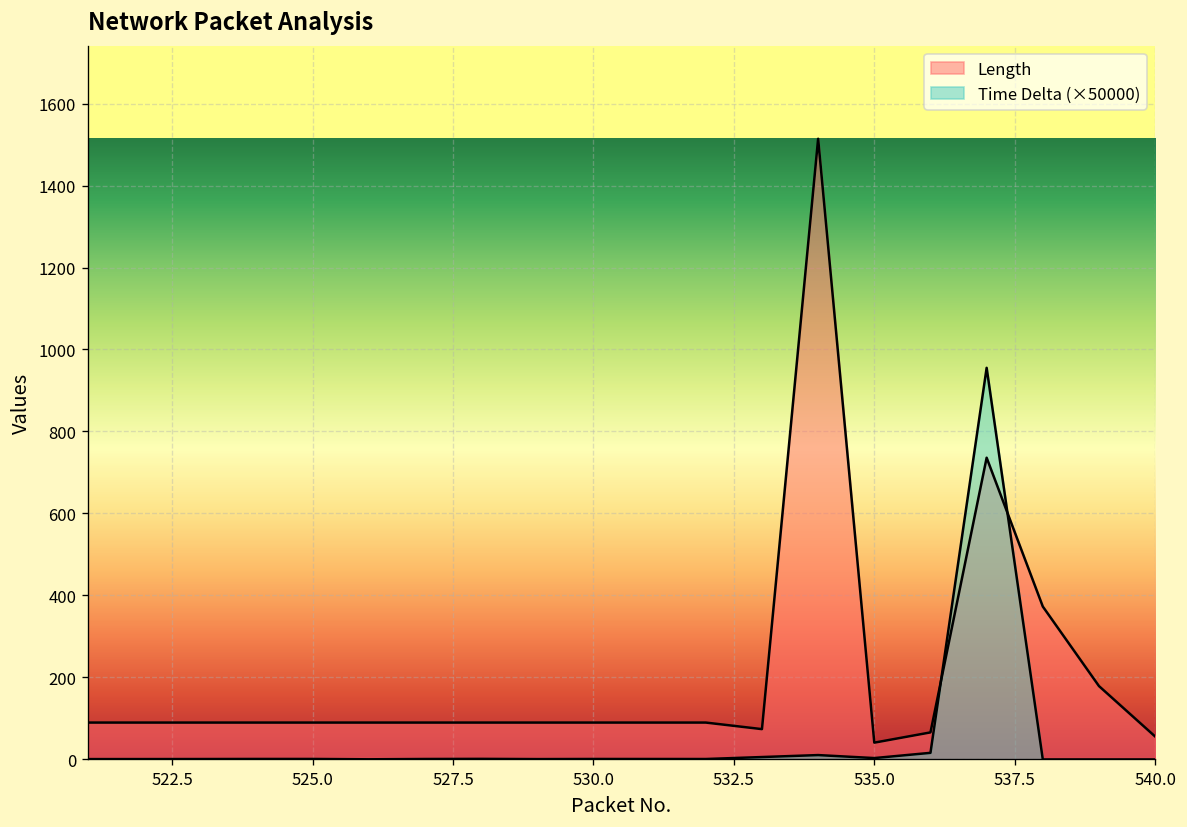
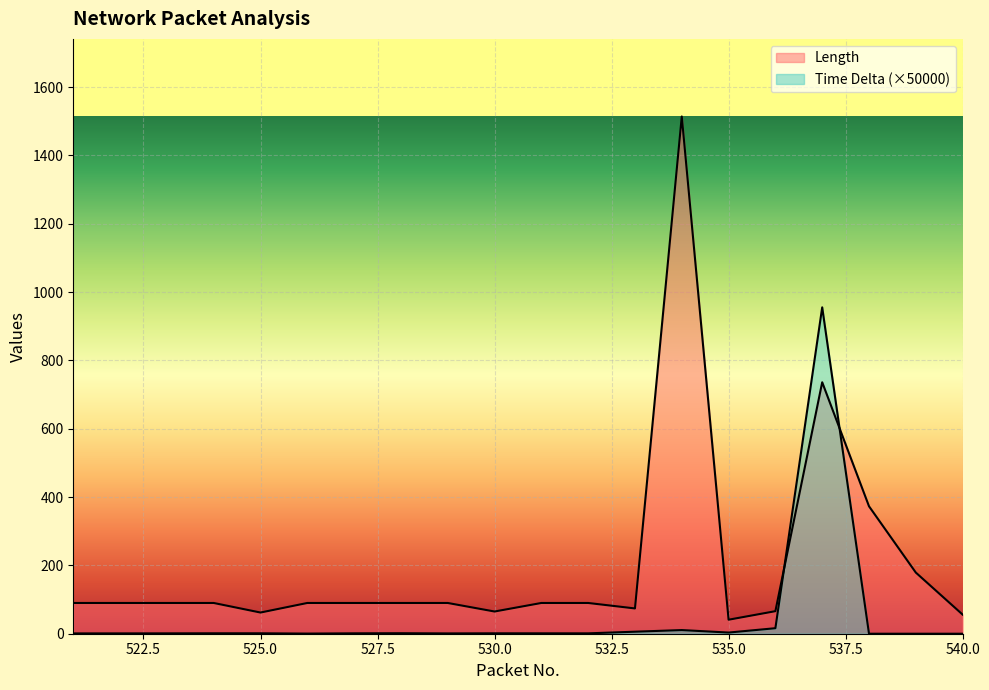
Length, 525.0: 90 -> 60
Length, 530.0: 90 -> 70
